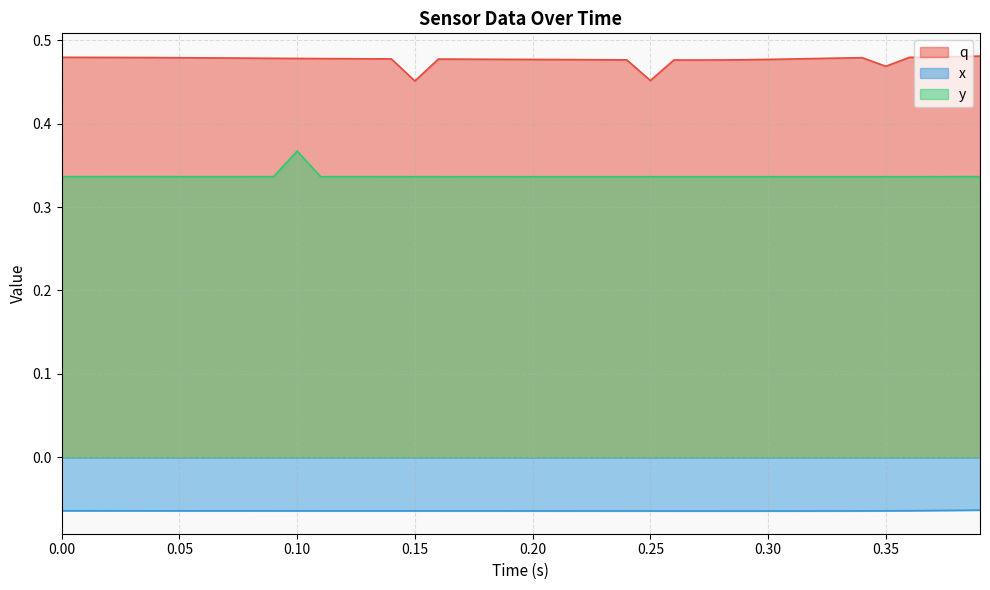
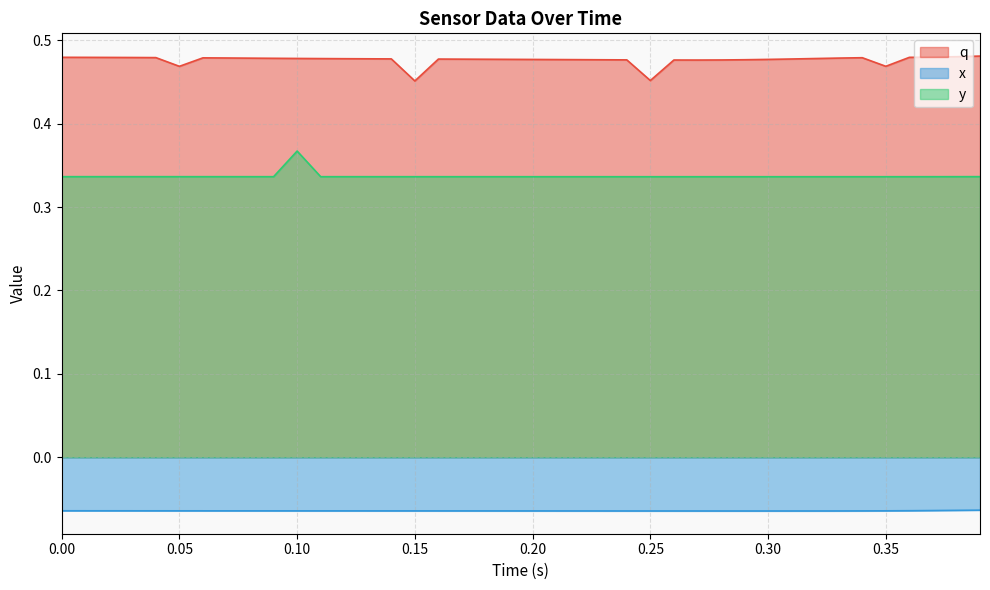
q, 0.05: 0.48 -> 0.47
